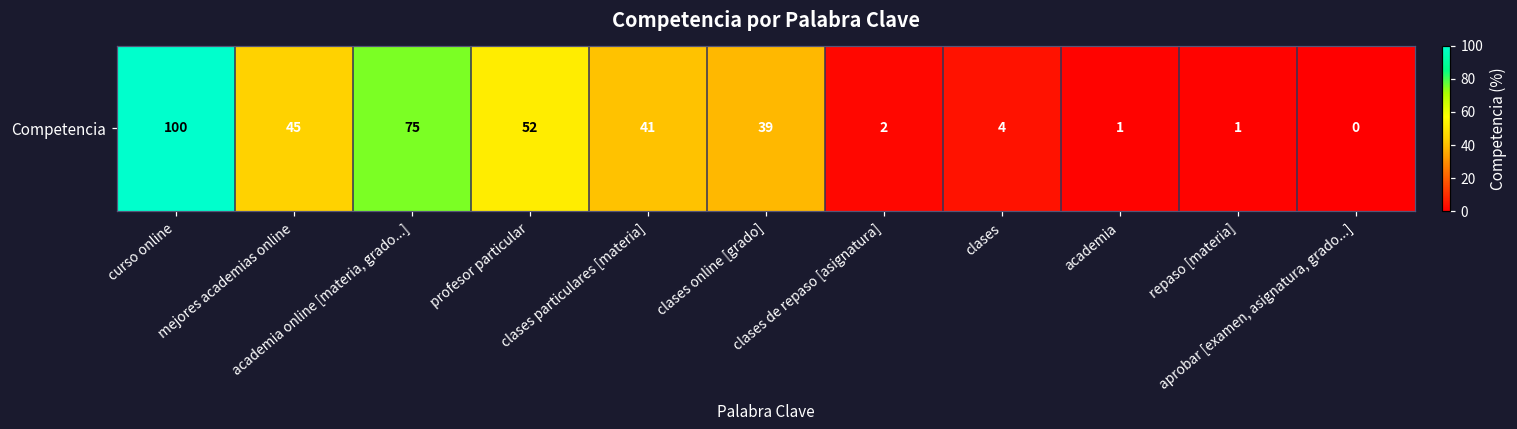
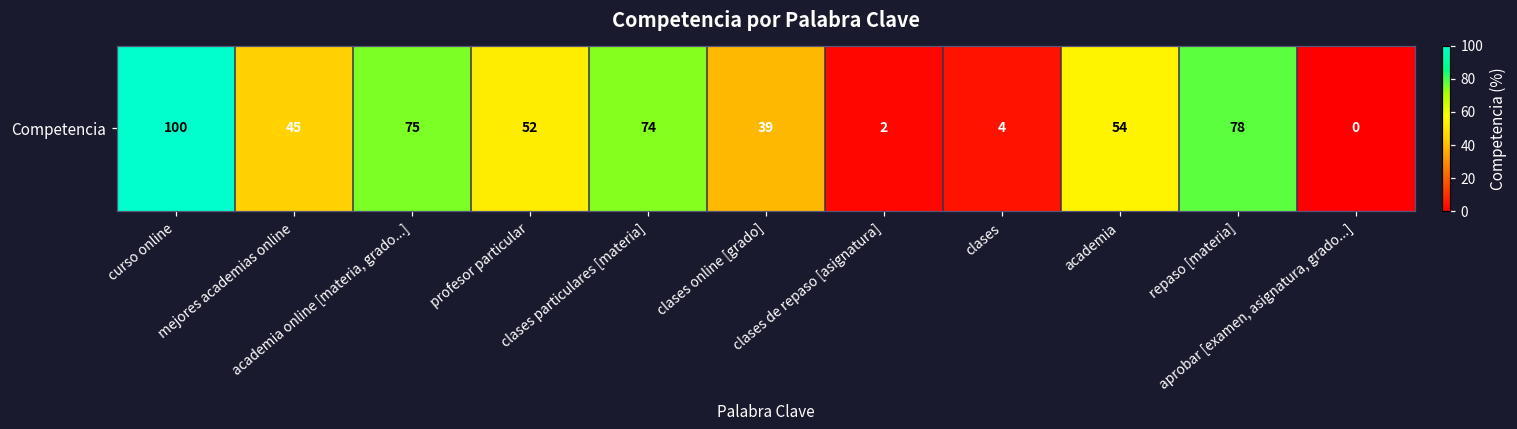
Competencia, clases particulares [materia]: 41 -> 74
Competencia, academia: 1 -> 54
Competencia, repaso [materia]: 1 -> 78
